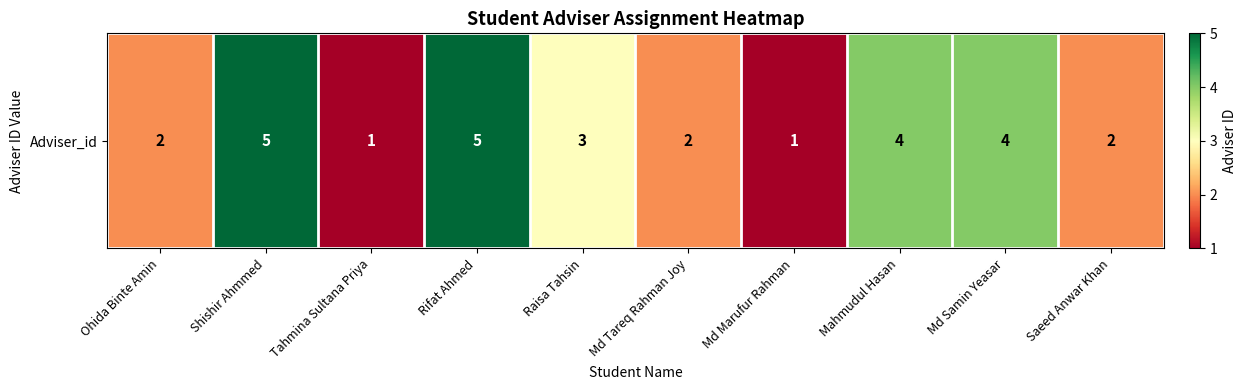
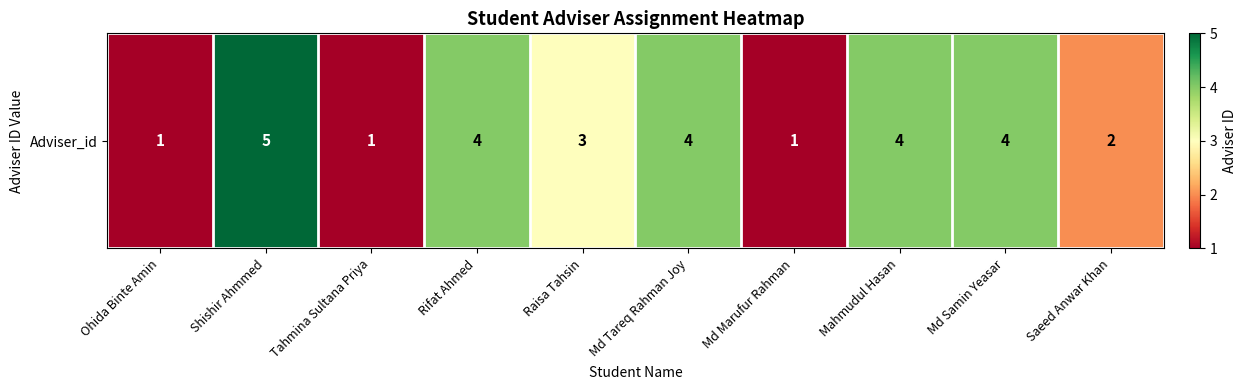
Adviser_id, Ohida Binte Amin: 2 -> 1
Adviser_id, Rifat Ahmed: 5 -> 4
Adviser_id, Md Tareq Rahman Joy: 2 -> 4
